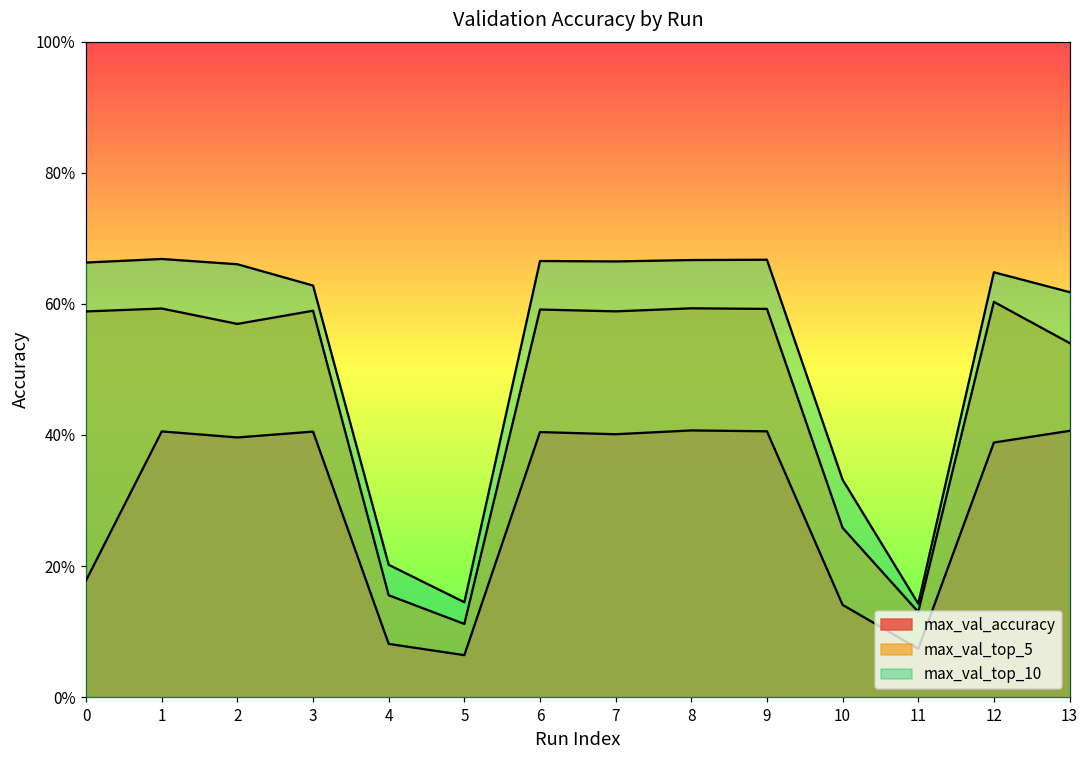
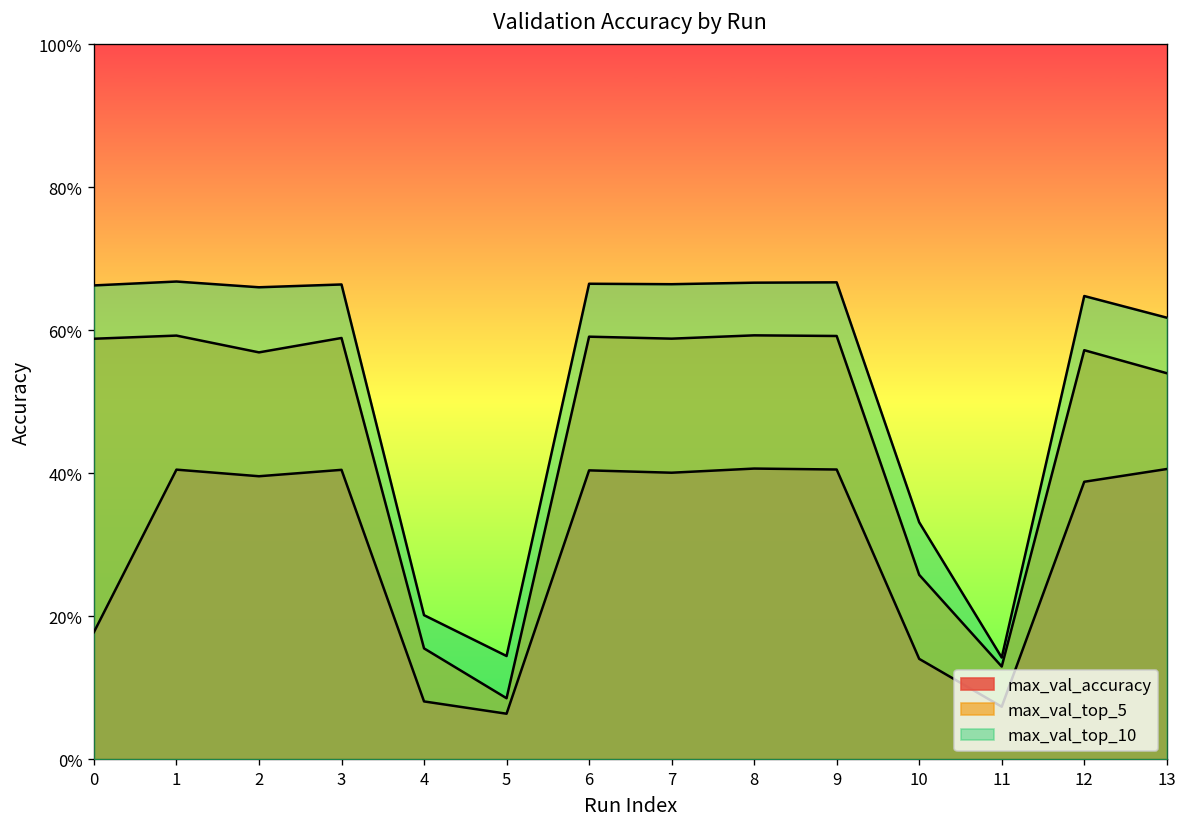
max_val_top_10, 3: 63% -> 66%
max_val_top_5, 5: 11% -> 9%
max_val_top_5, 12: 60% -> 57%
